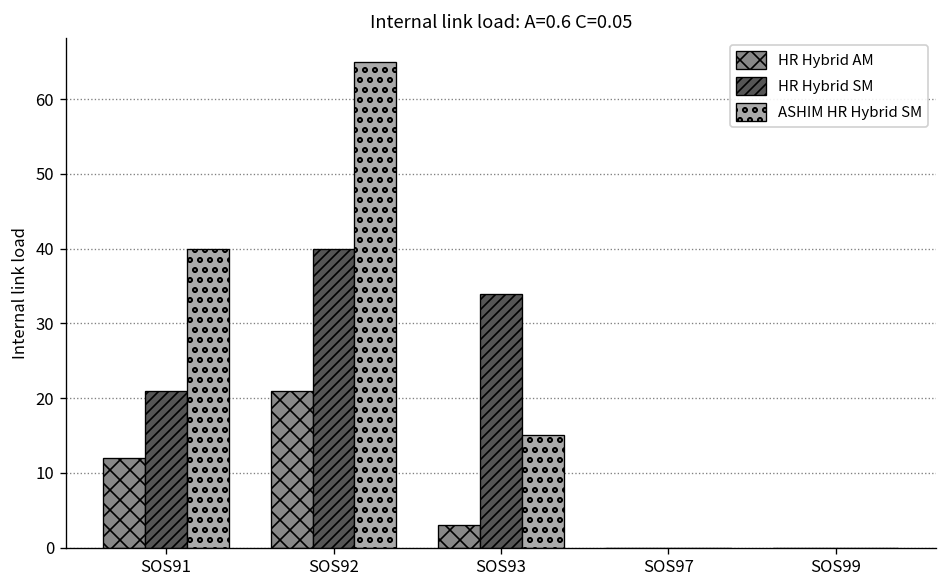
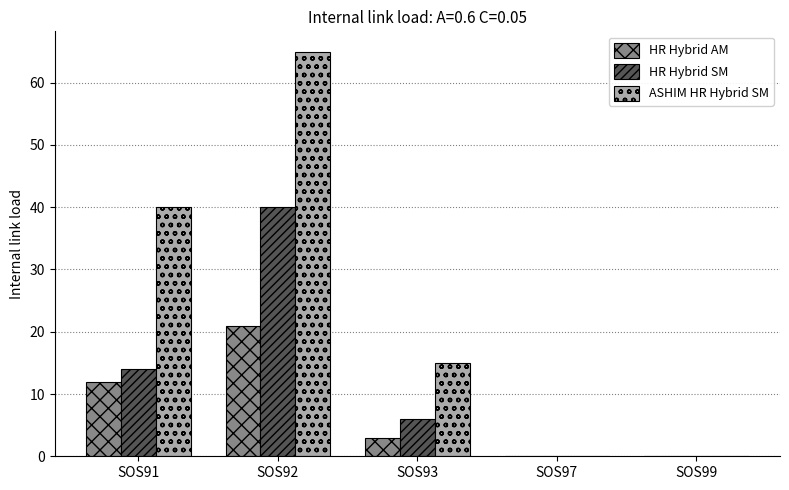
HR Hybrid SM, SOS91: 21 -> 14
HR Hybrid SM, SOS93: 34 -> 6
